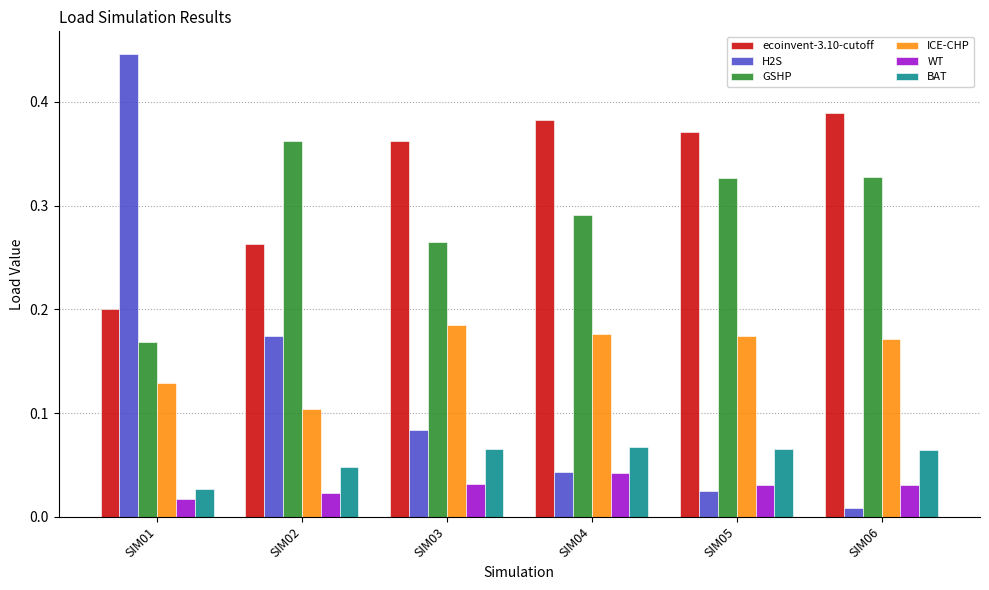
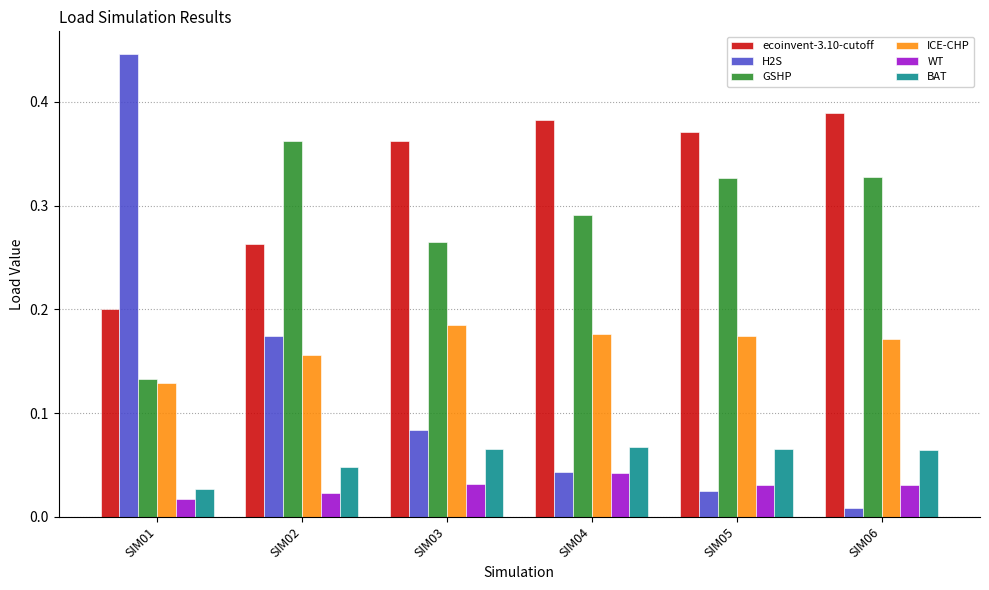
GSHP, SIM01: 0.168 -> 0.133
ICE-CHP, SIM02: 0.104 -> 0.156
